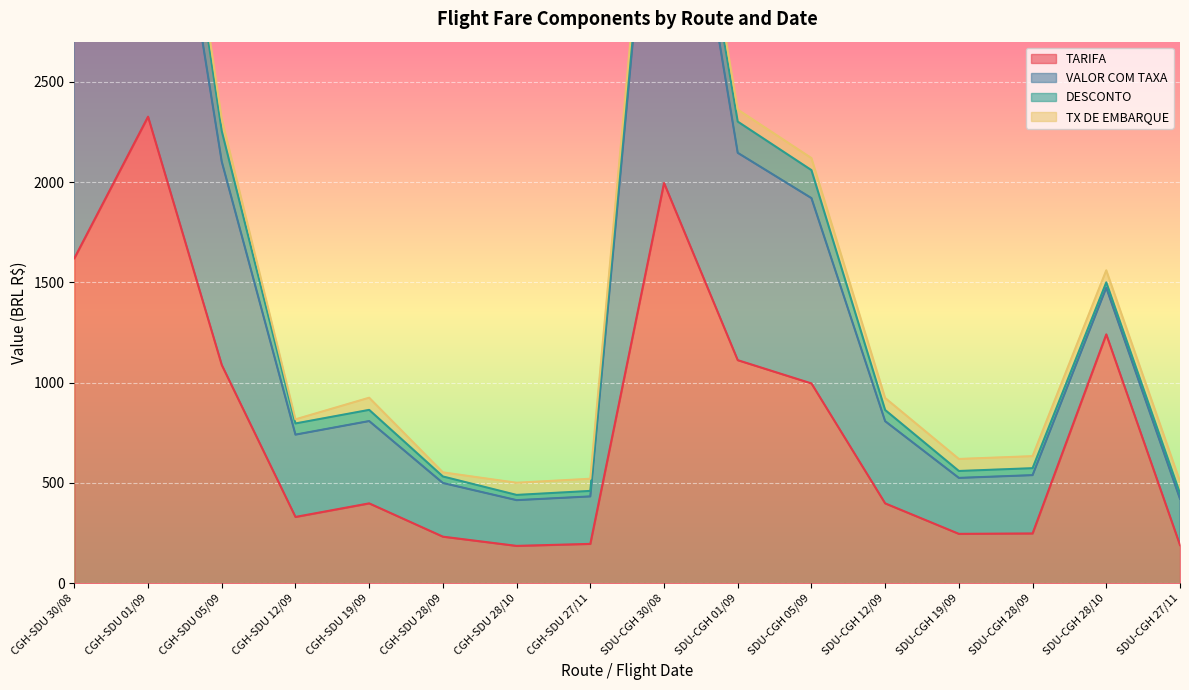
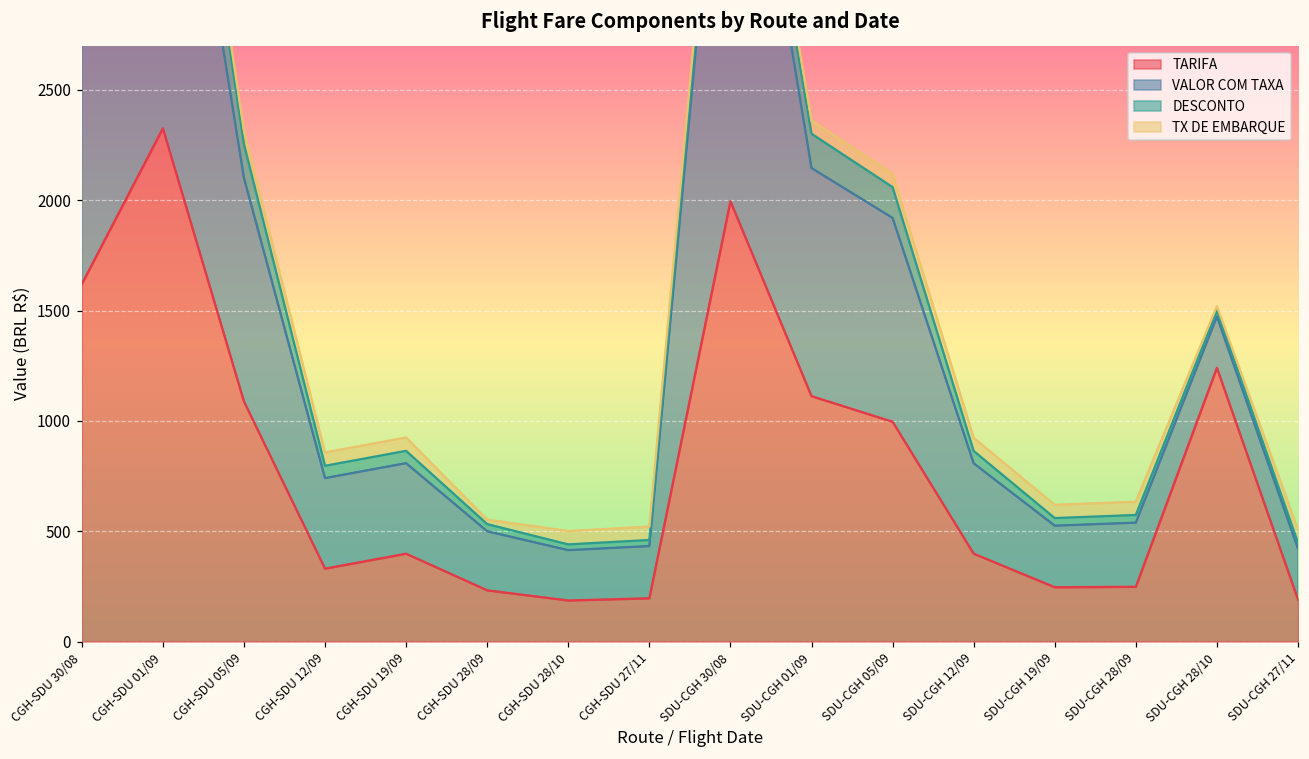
TX DE EMBARQUE, CGH-SDU 12/09: 20 -> 60
TX DE EMBARQUE, SDU-CGH 28/10: 60 -> 20
